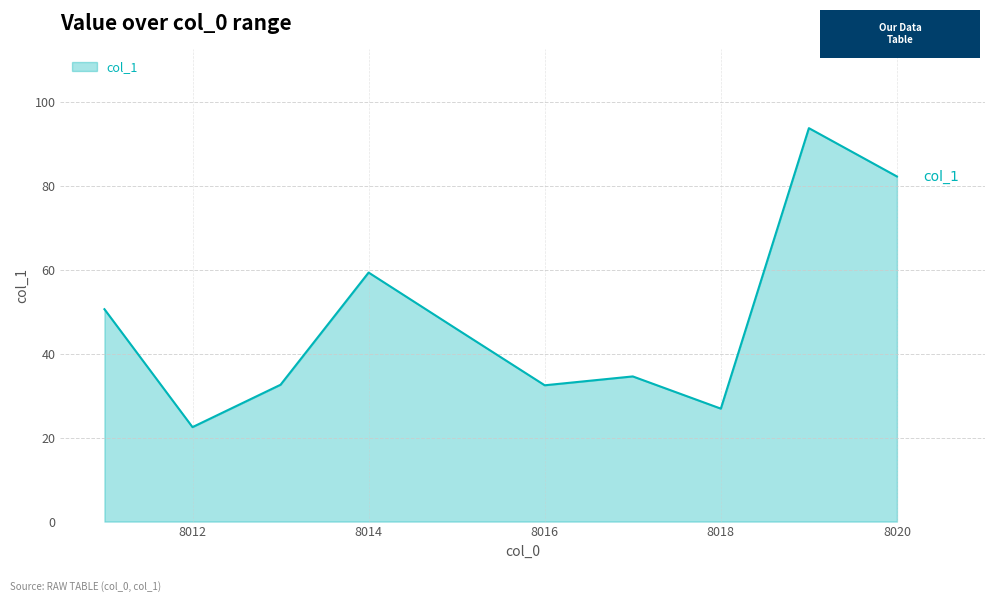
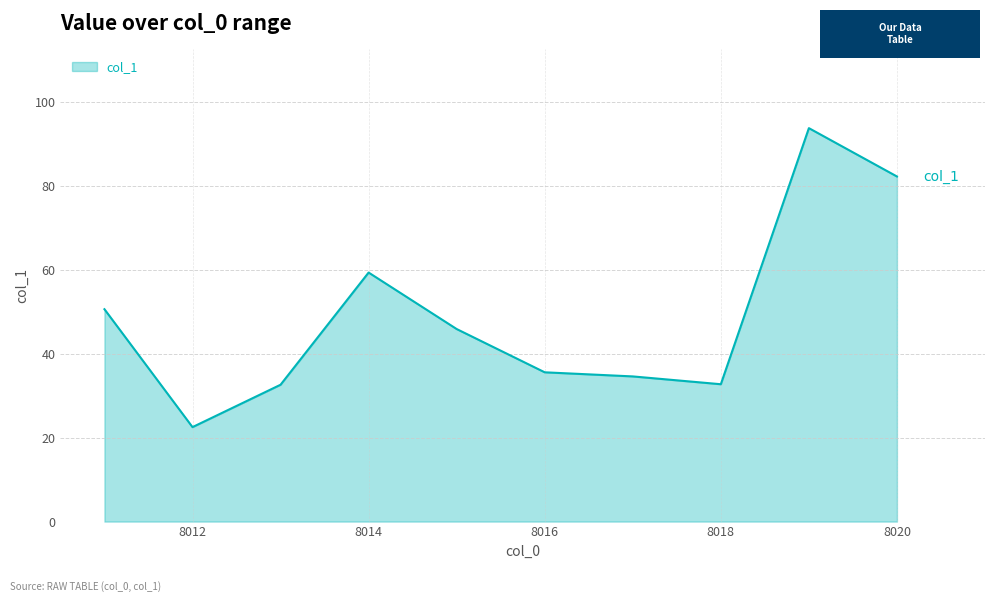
8016: 32 -> 36
8018: 27 -> 33
